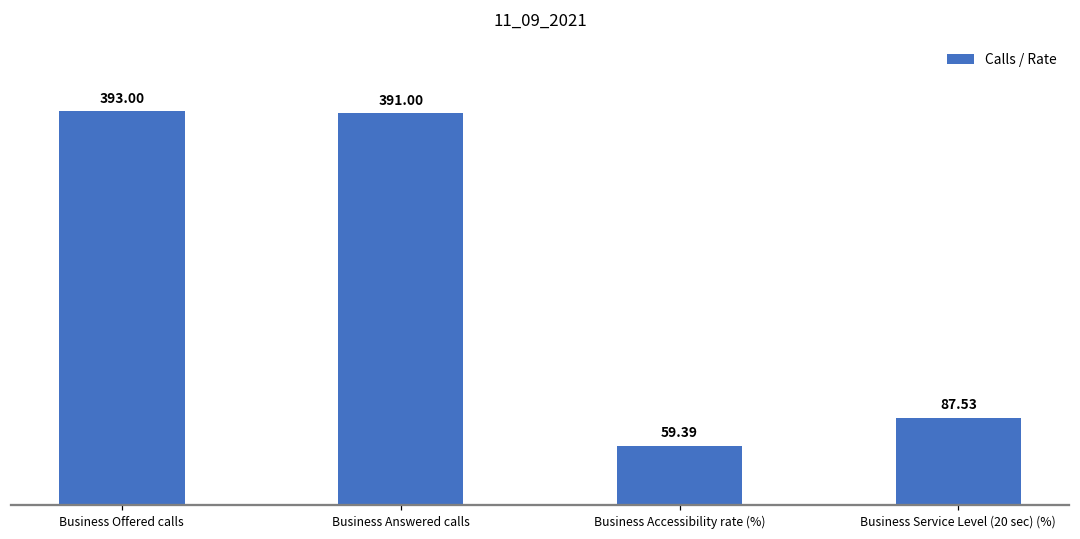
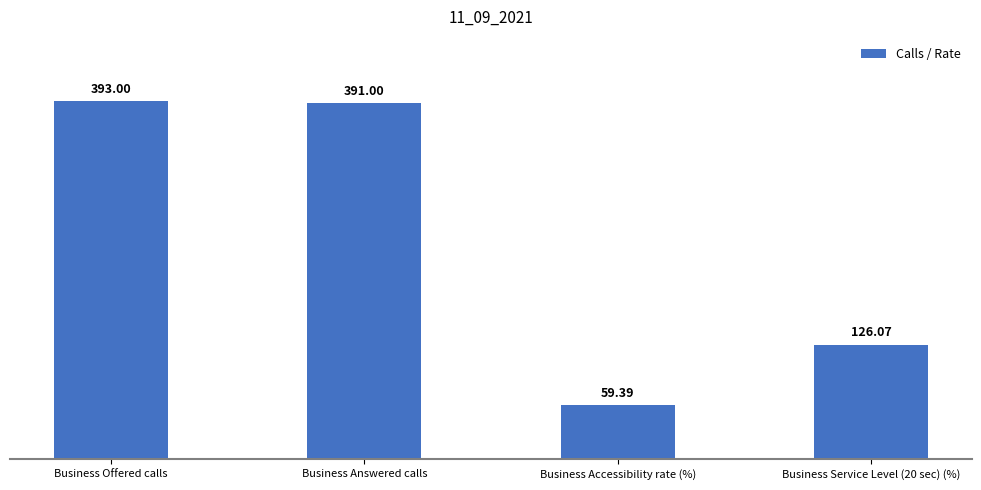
Business Service Level (20 sec) (%): 87.53 -> 126.07
